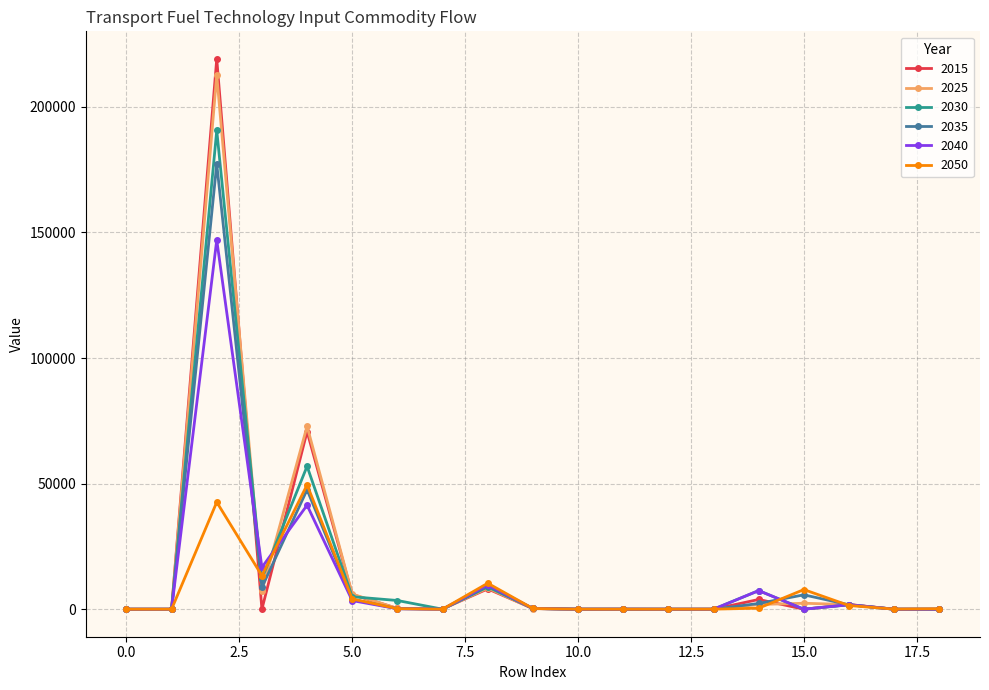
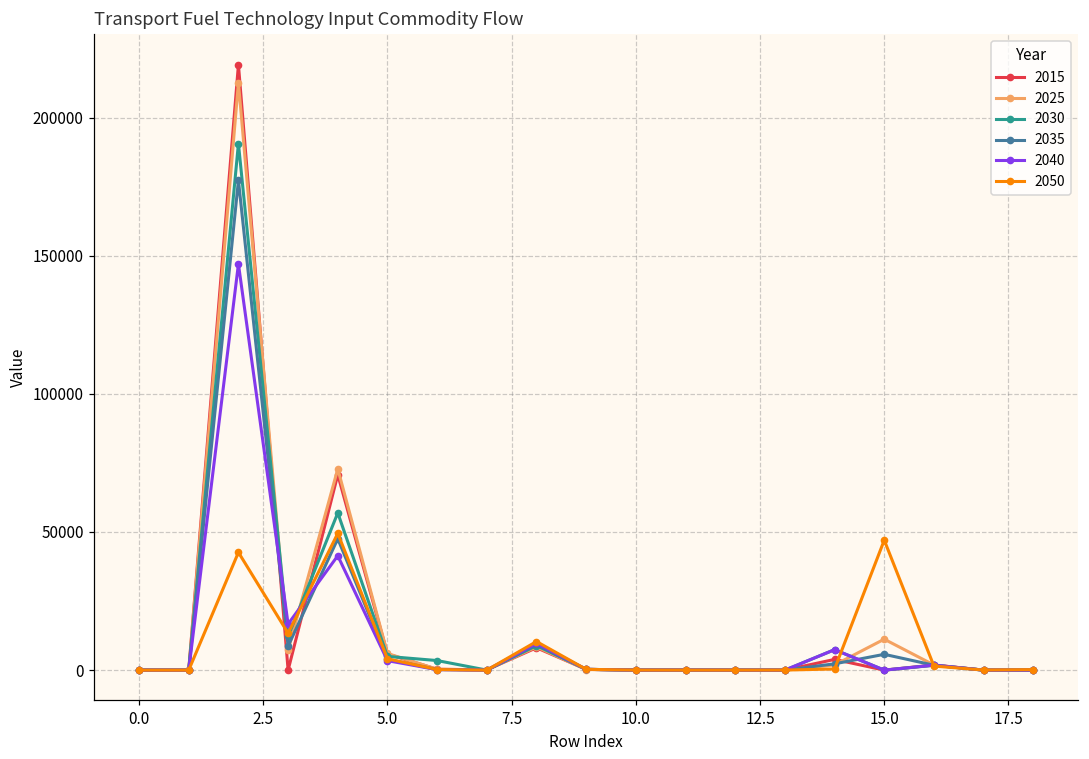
2025, 15.0: 2000 -> 11000
2050, 15.0: 8000 -> 47000
